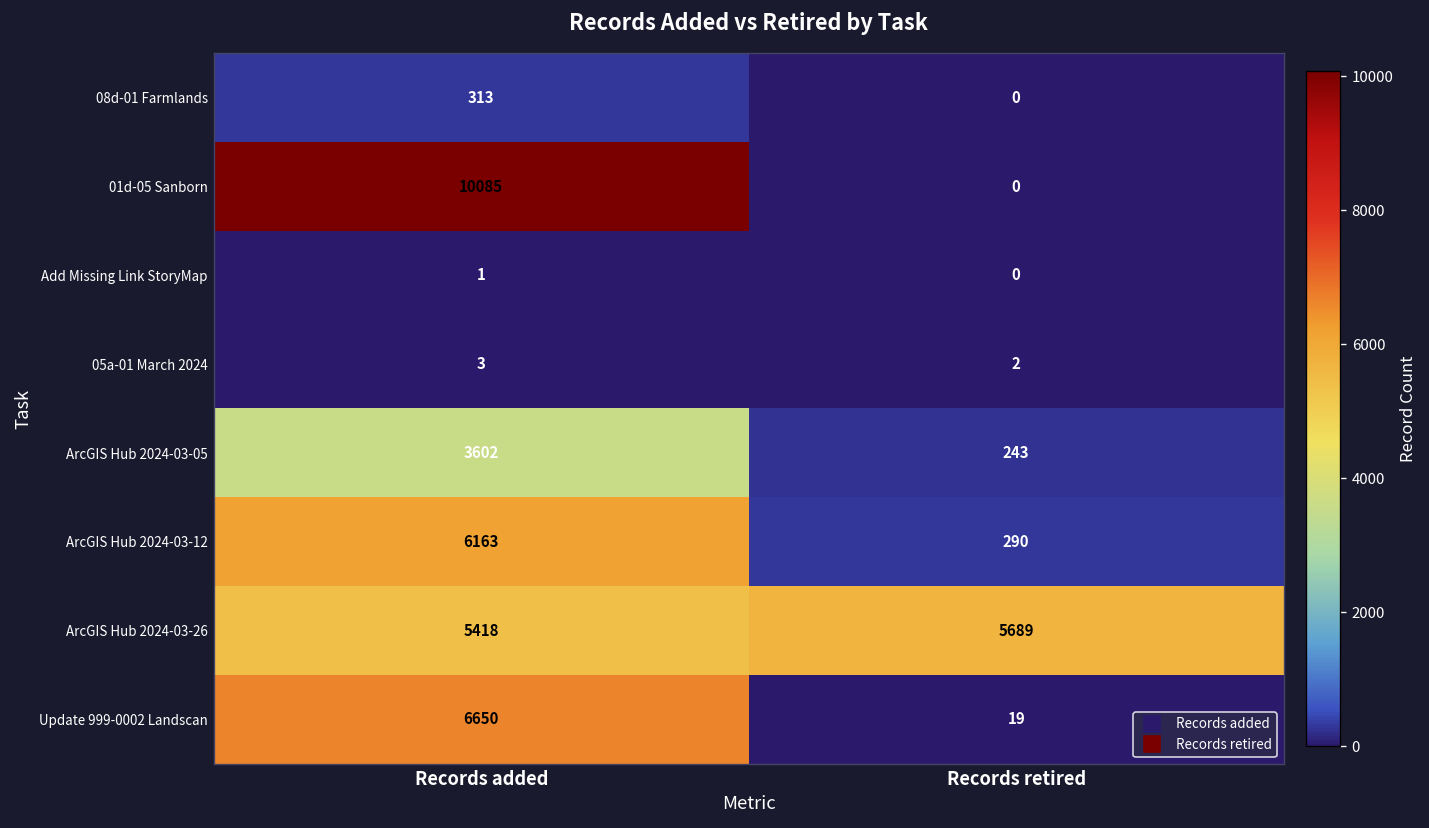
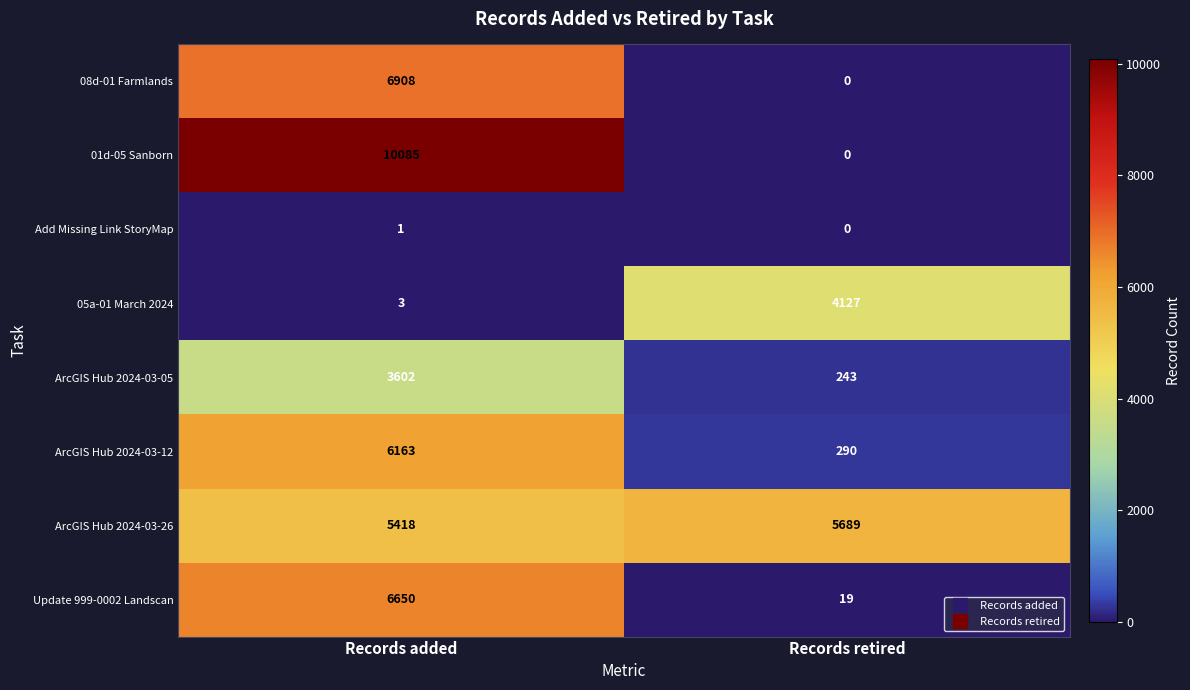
08d-01 Farmlands, Records added: 313 -> 6908
05a-01 March 2024, Records retired: 2 -> 4127
